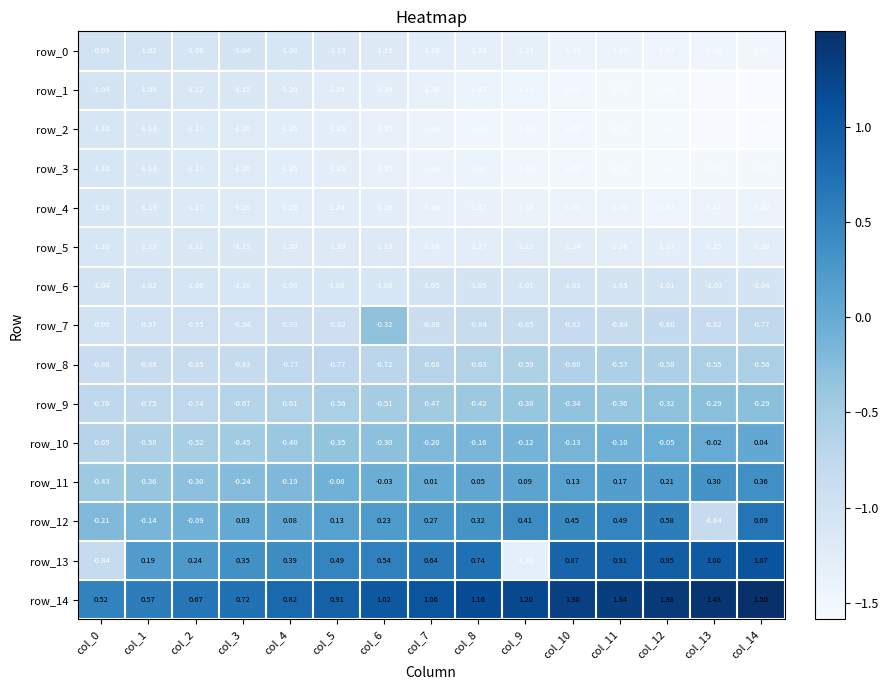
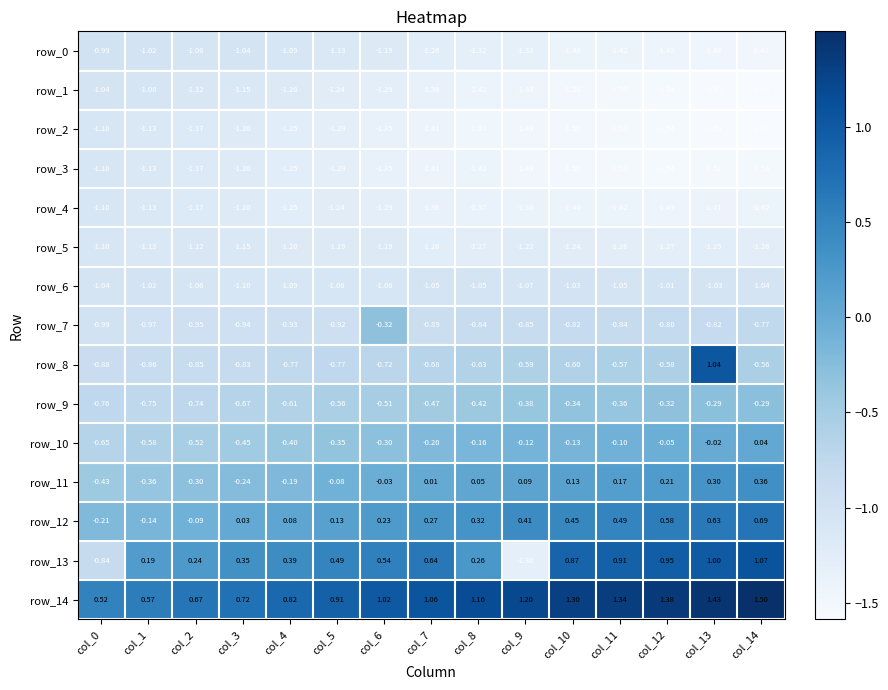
row_8, col_13: -0.55 -> 1.04
row_12, col_13: -0.84 -> 0.63
row_13, col_8: 0.74 -> 0.26
